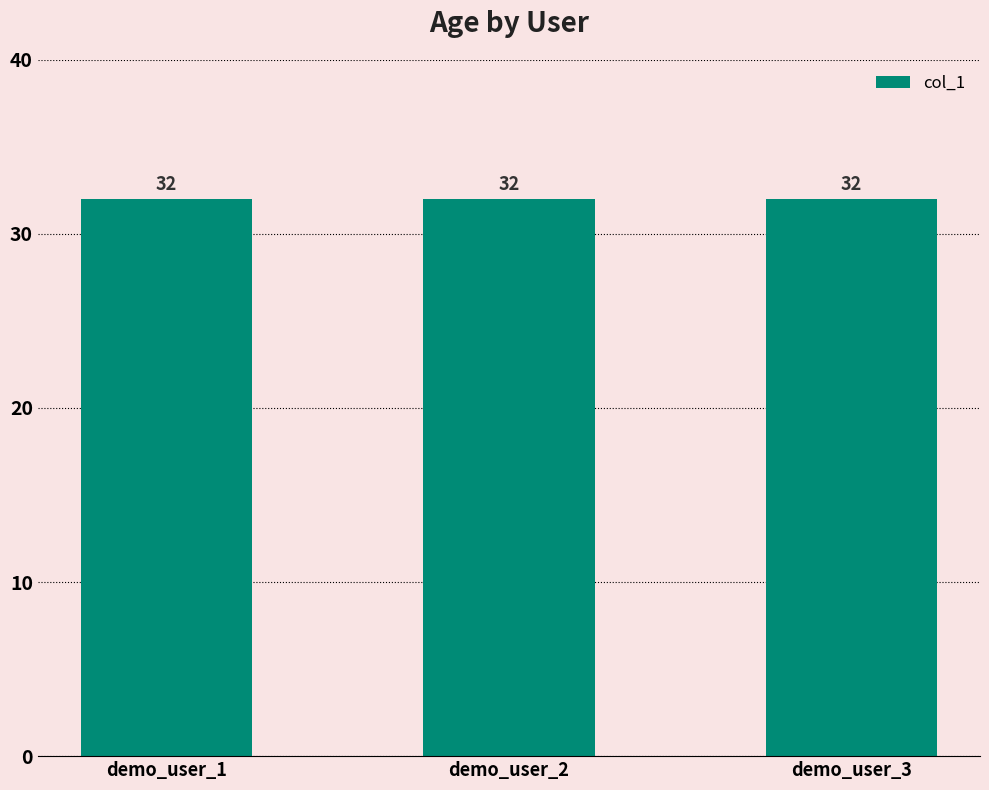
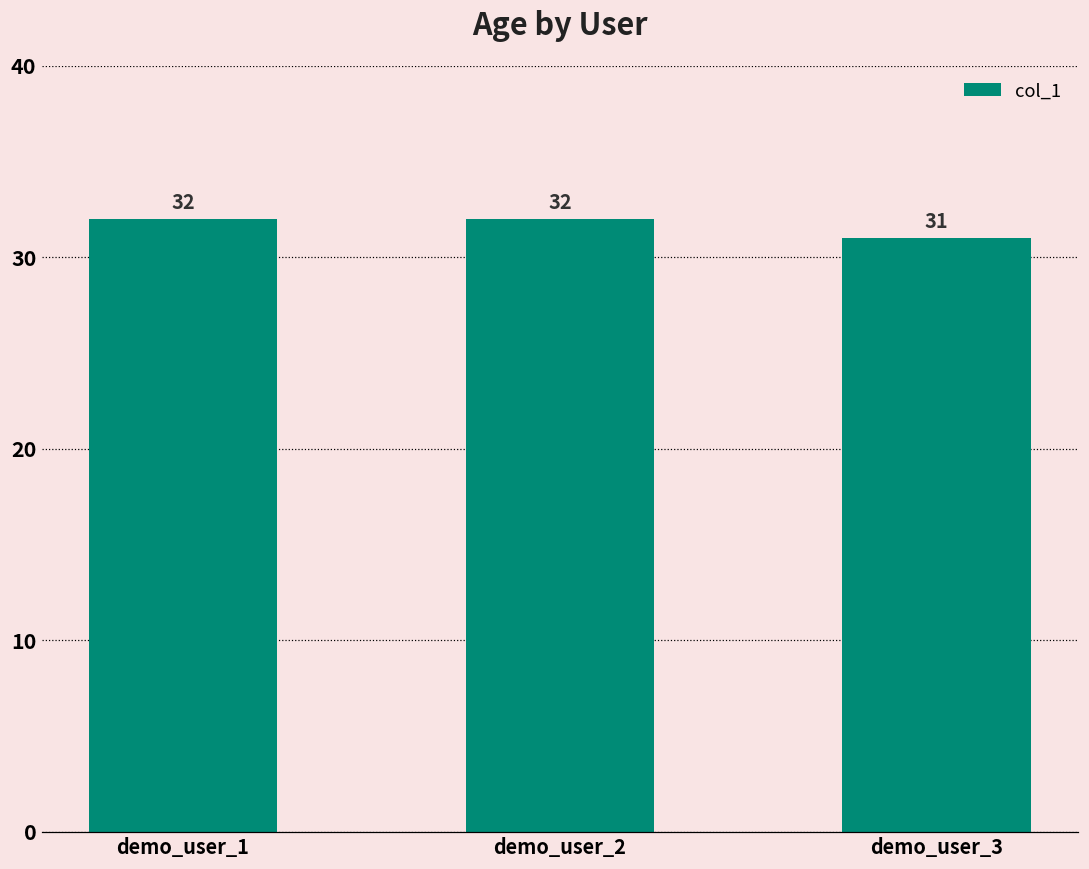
demo_user_3: 32 -> 31
